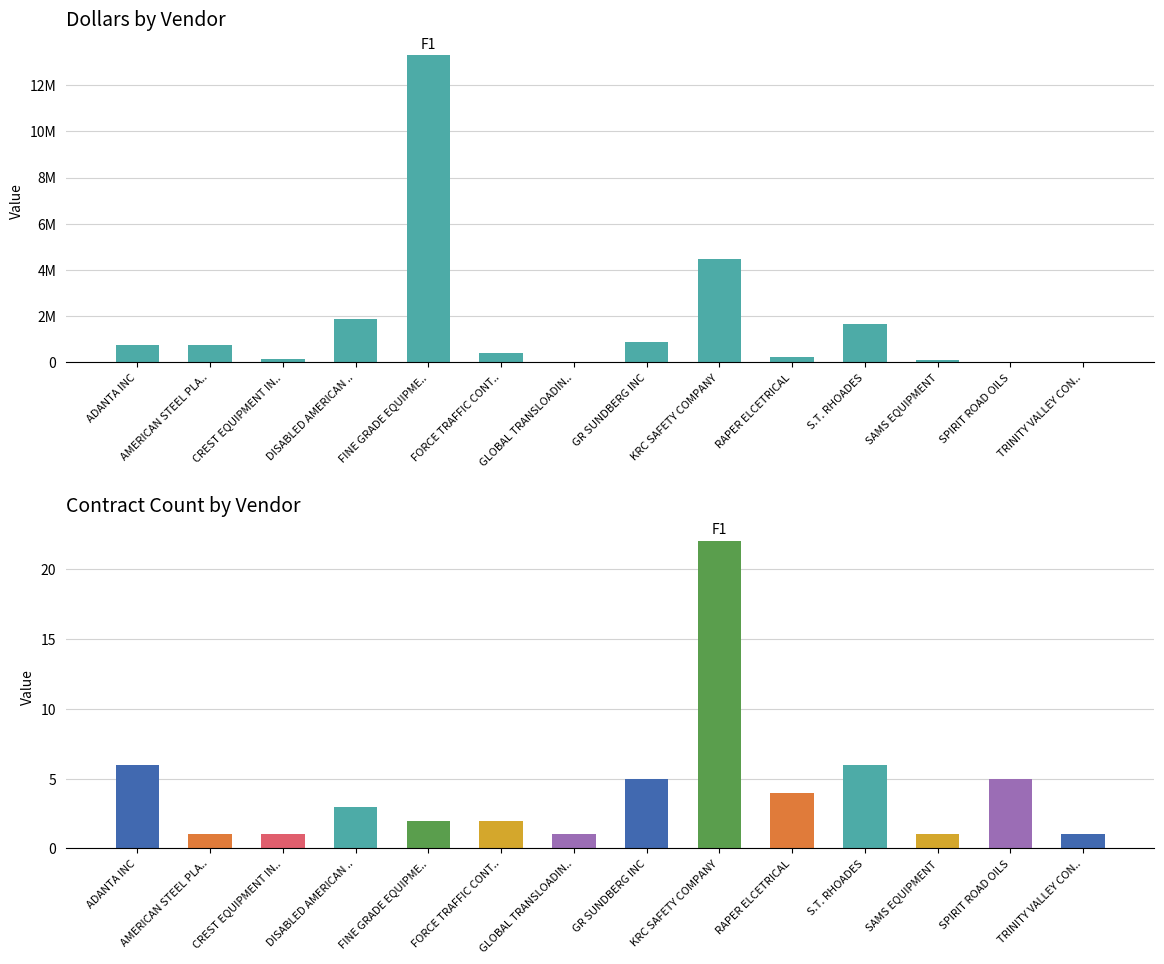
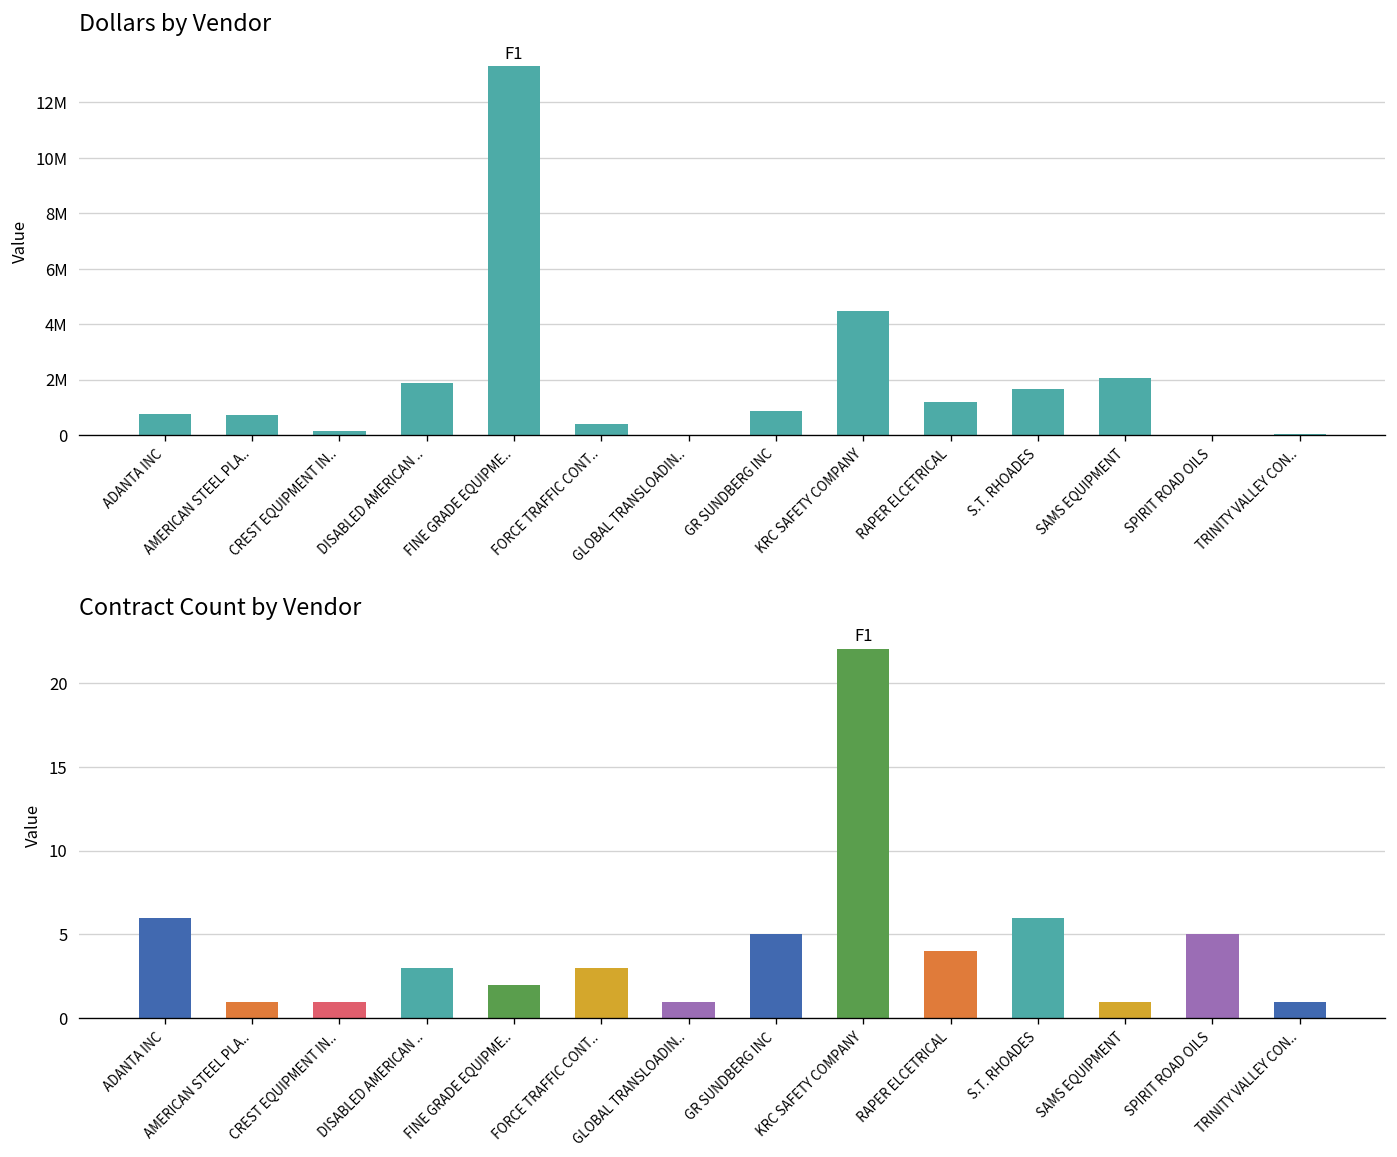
Dollars by Vendor, RAPER ELCETRICAL: 200000 -> 1200000
Dollars by Vendor, SAMS EQUIPMENT: 100000 -> 2100000
Contract Count by Vendor, FORCE TRAFFIC CONT..: 2 -> 3
